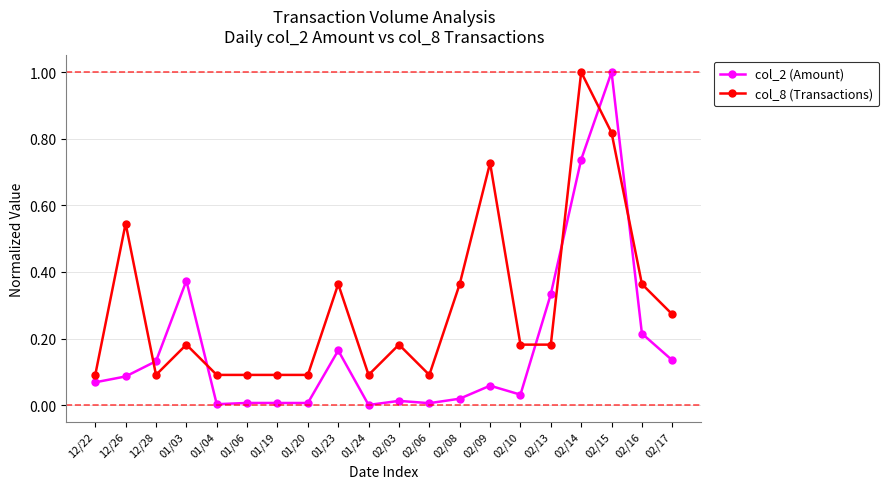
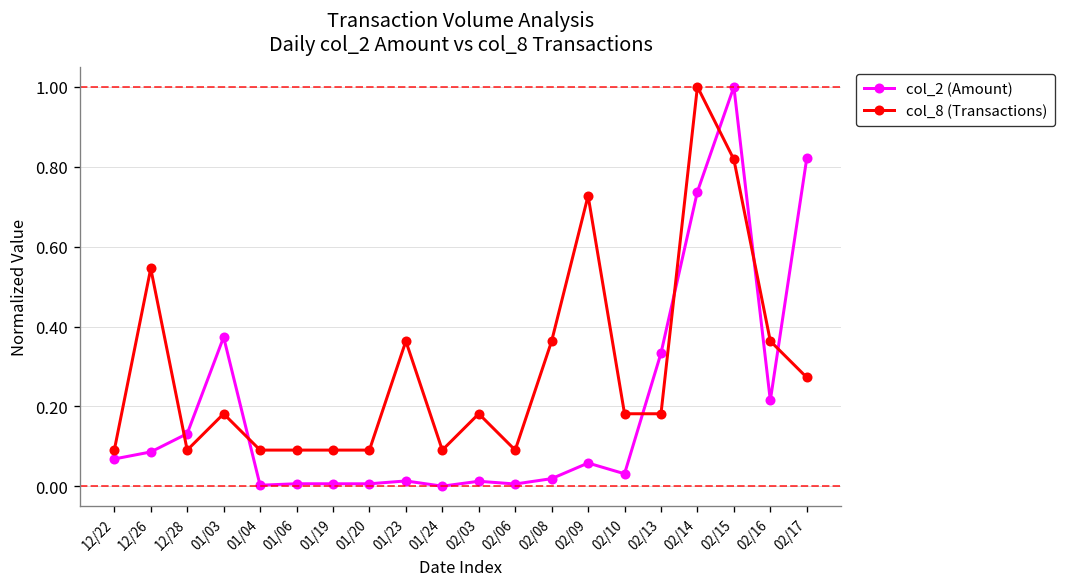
col_2 (Amount), 01/23: 0.16 -> 0.01
col_2 (Amount), 02/17: 0.13 -> 0.82
